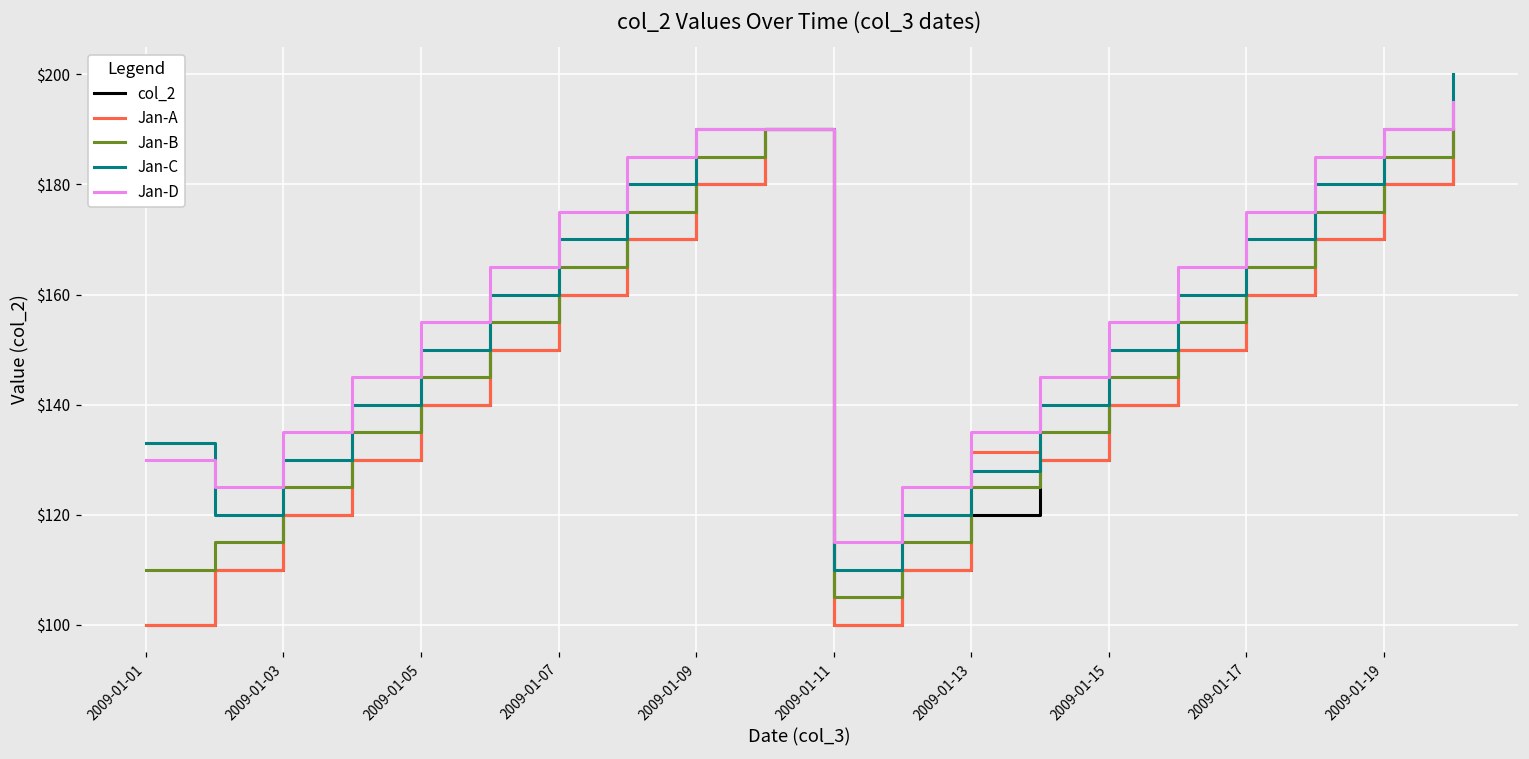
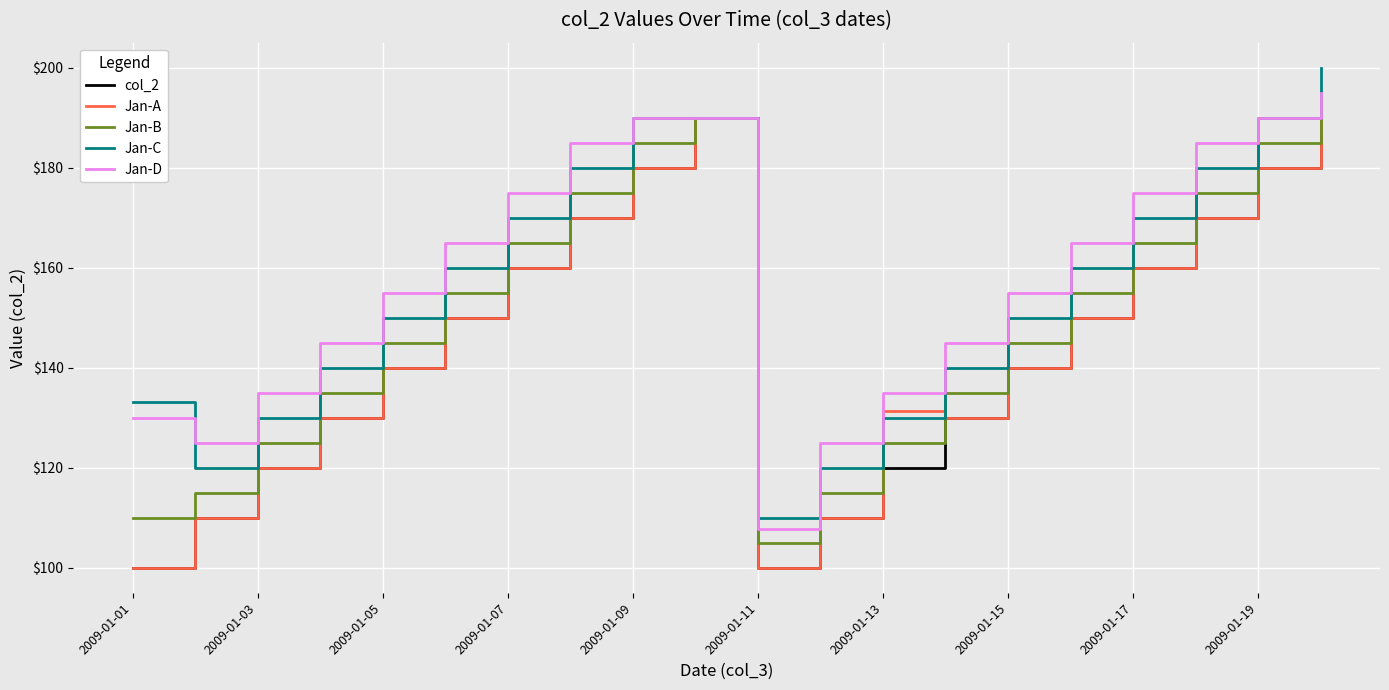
Jan-D, 2009-01-11: $115 -> $108
Jan-C, 2009-01-13: $128 -> $130
